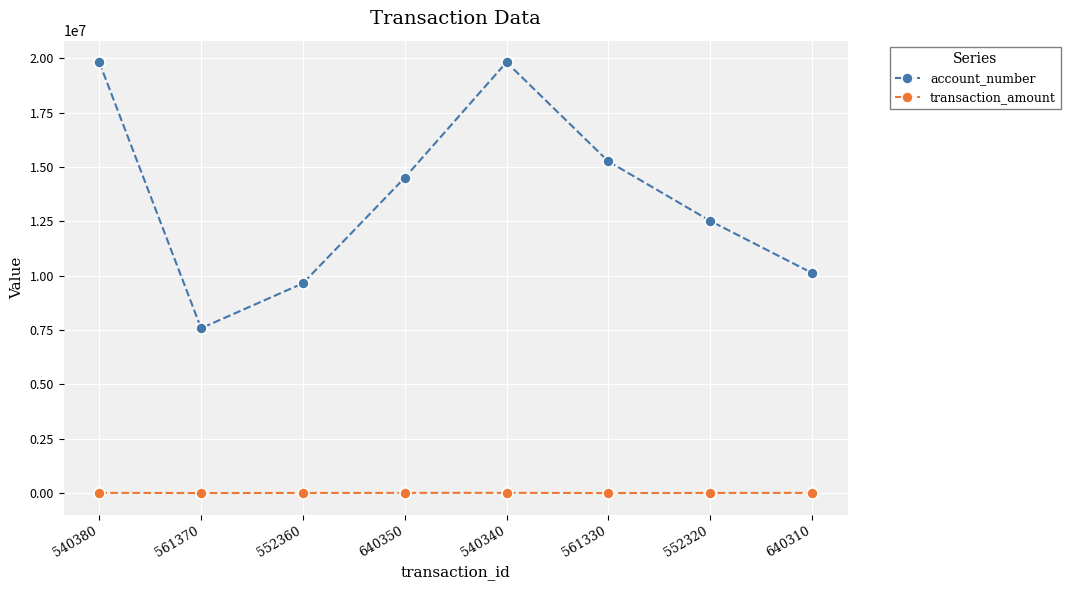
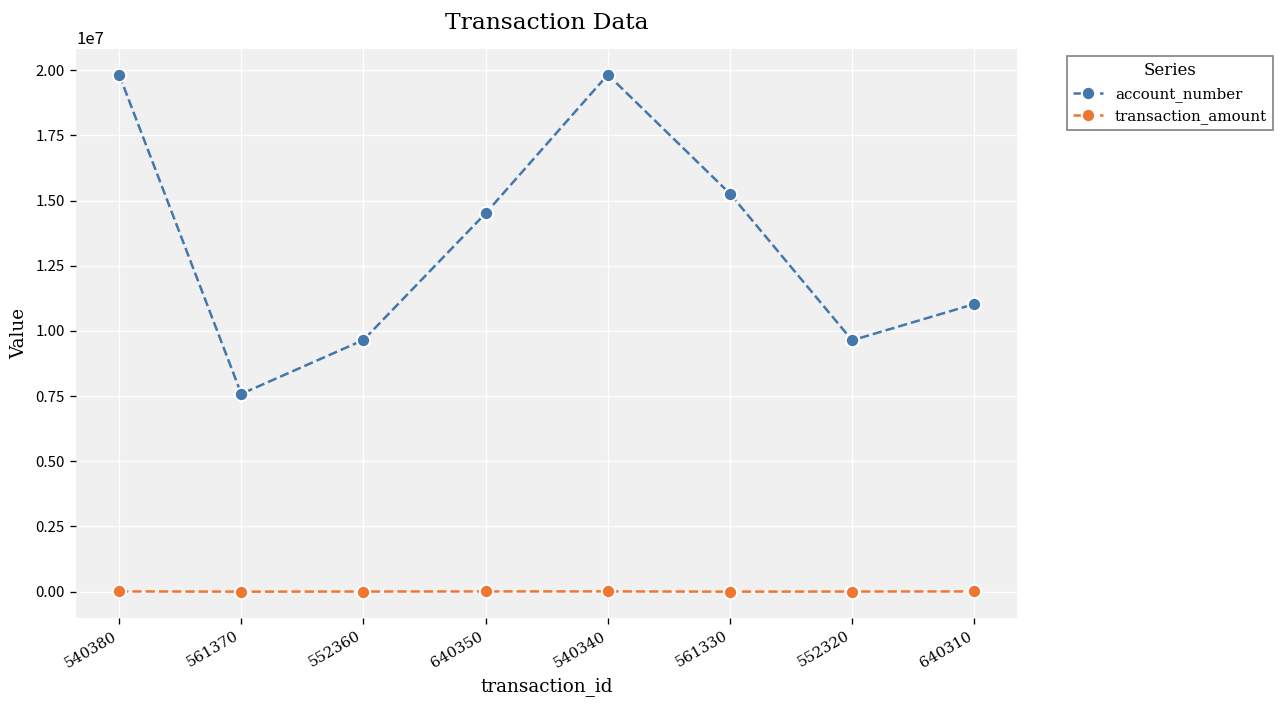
account_number, 552320: 12500000 -> 9600000
account_number, 640310: 10100000 -> 11000000
